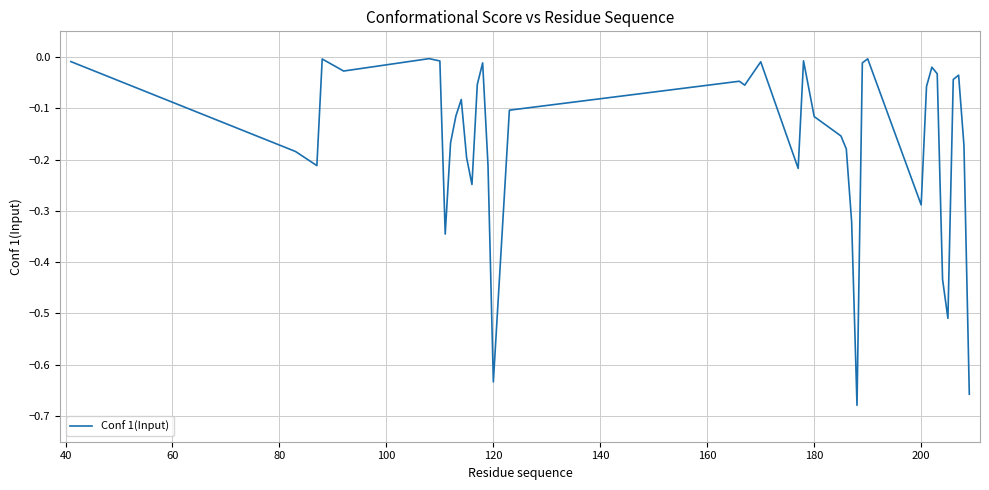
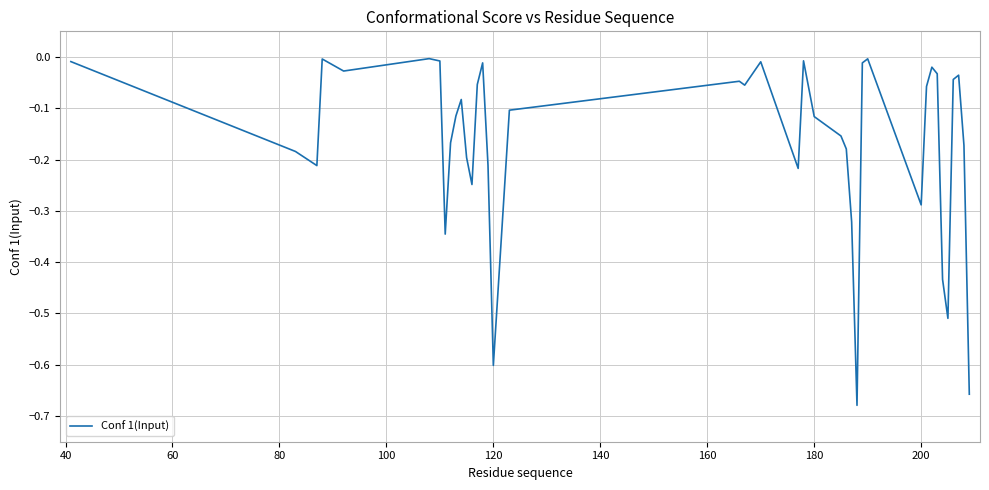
120: -0.63 -> -0.60
